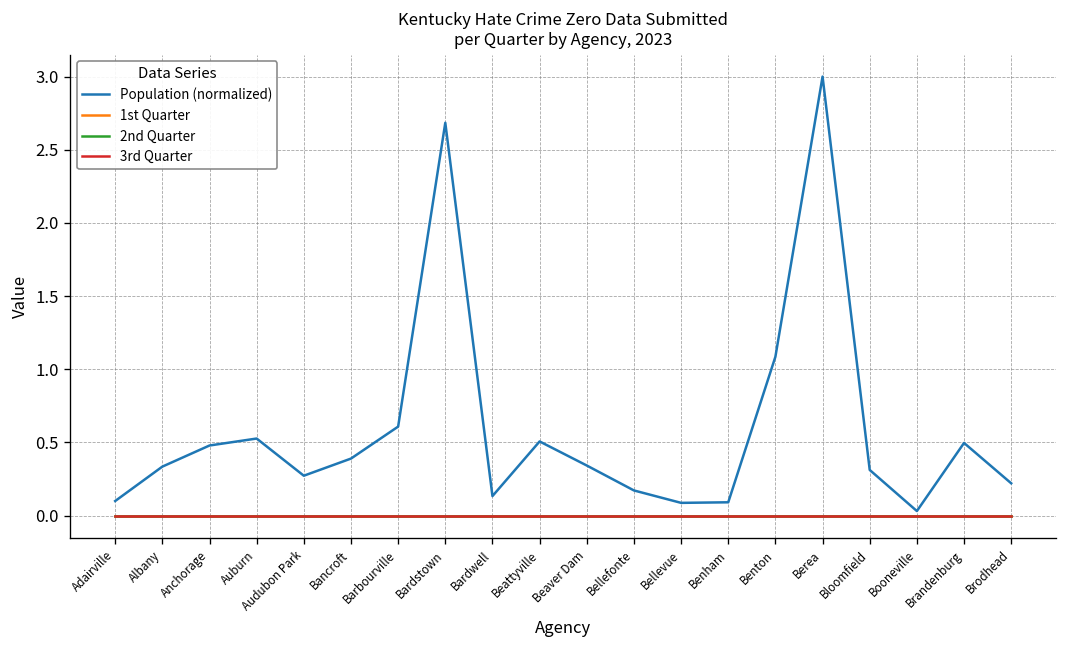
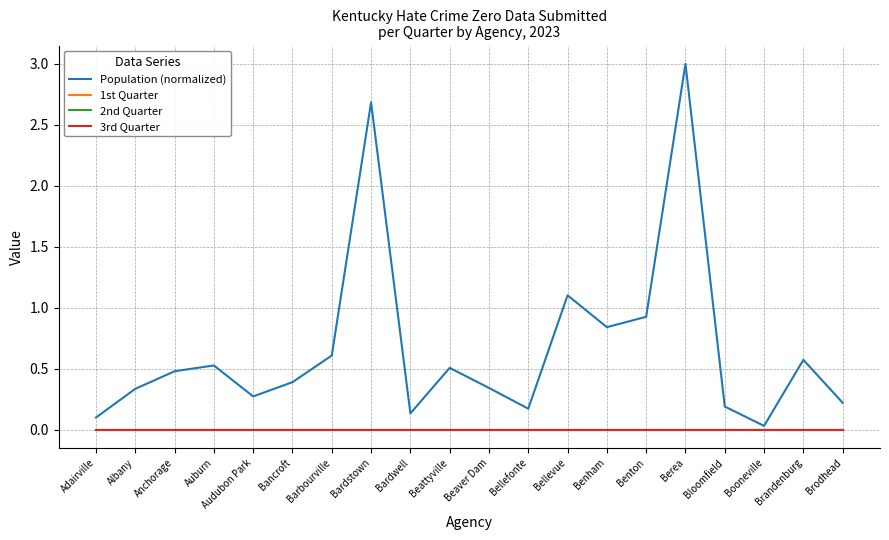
Population (normalized), Bellevue: 0.09 -> 1.10
Population (normalized), Benham: 0.09 -> 0.84
Population (normalized), Benton: 1.09 -> 0.93
Population (normalized), Bloomfield: 0.31 -> 0.19
Population (normalized), Brandenburg: 0.50 -> 0.57
